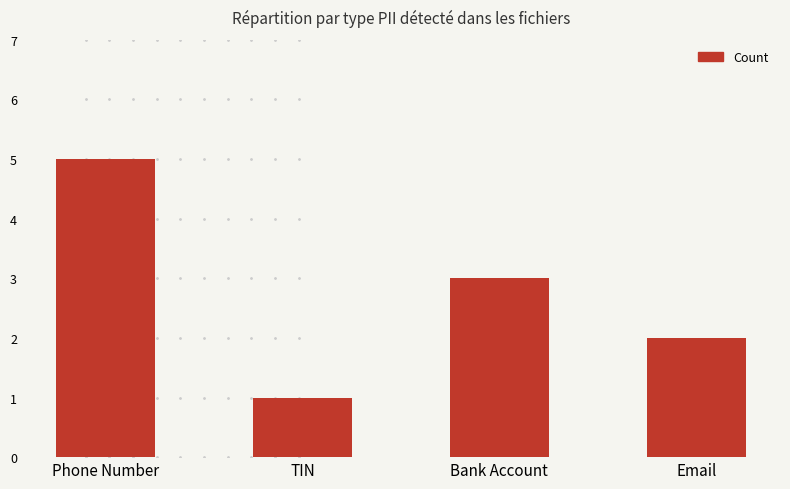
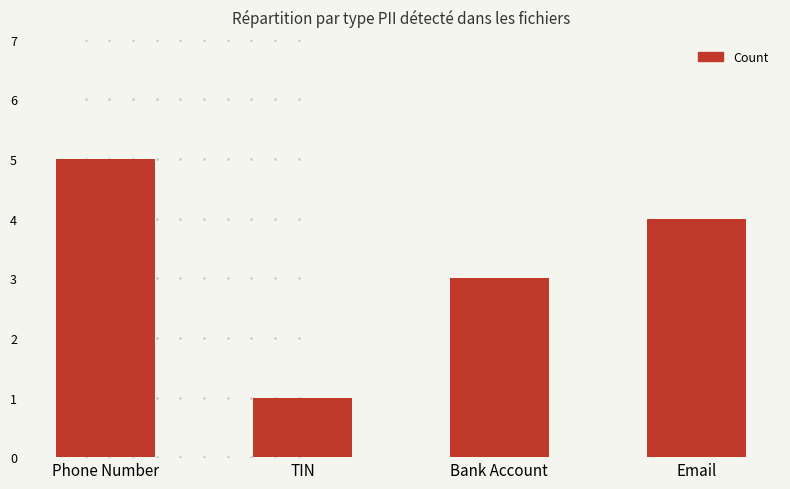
Count, Email: 2 -> 4
